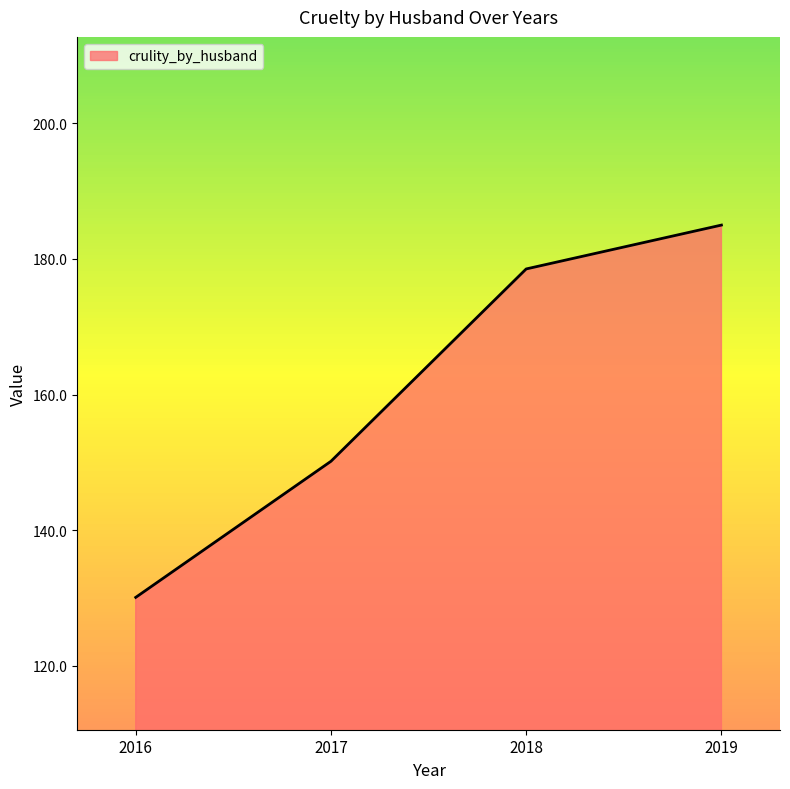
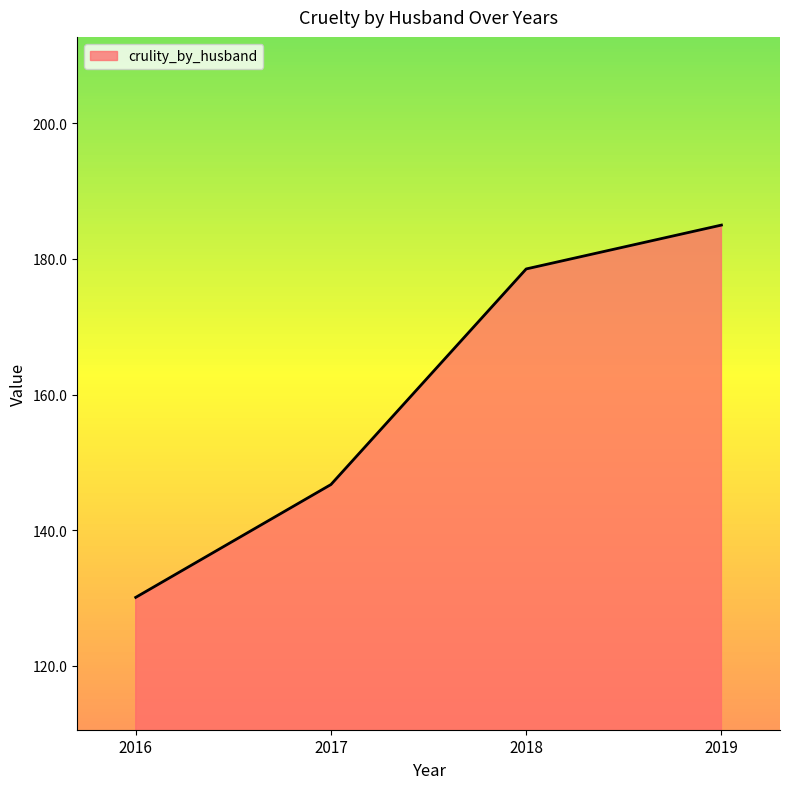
2017: 150 -> 147
